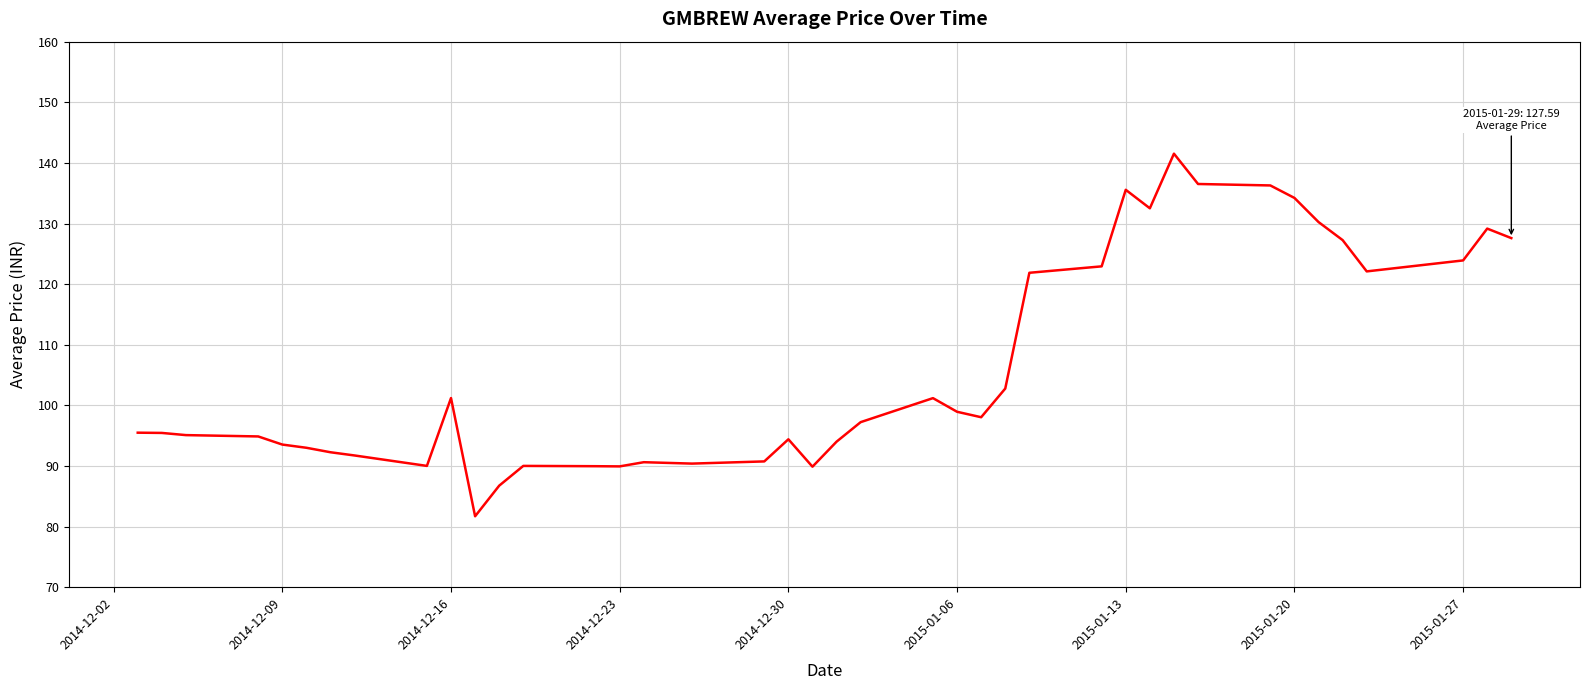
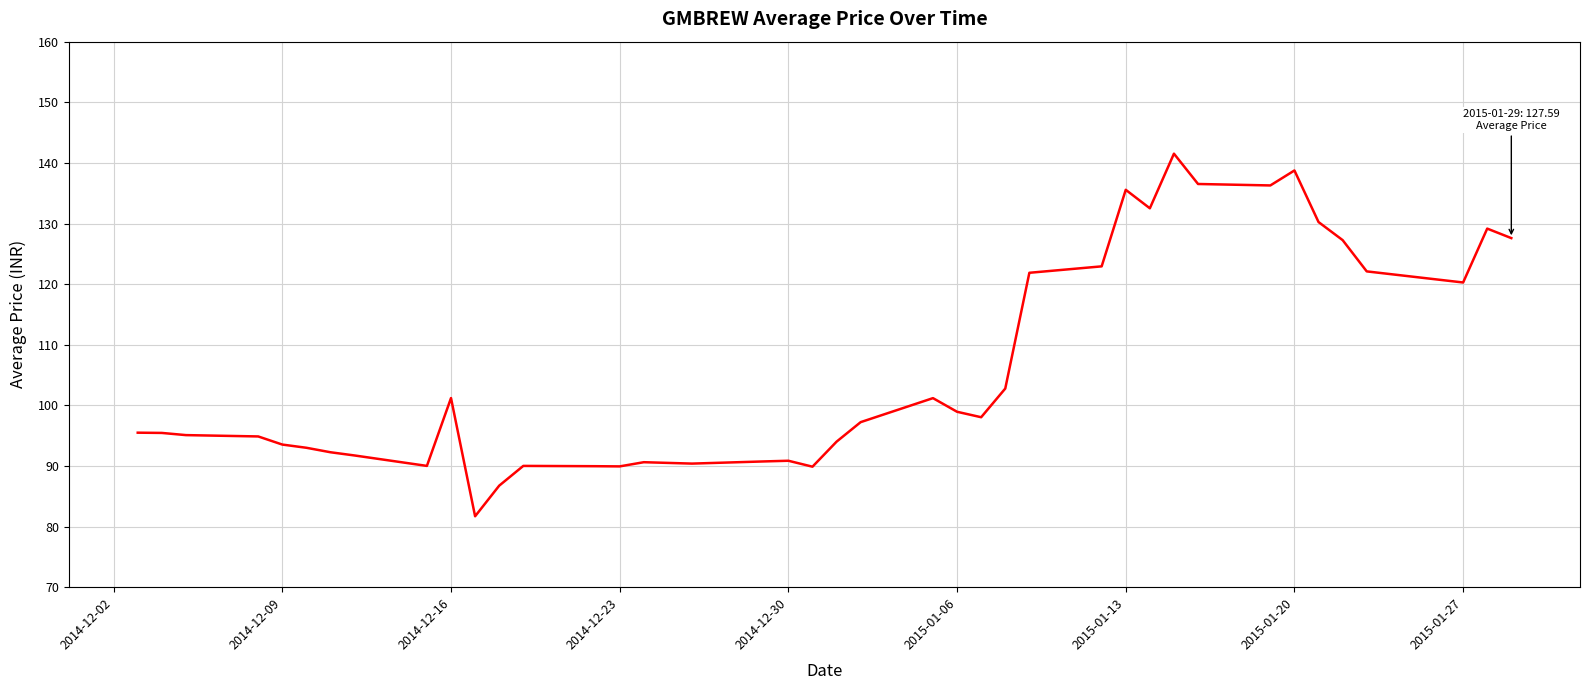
2014-12-30: 94 -> 91
2015-01-20: 134 -> 139
2015-01-27: 124 -> 120
